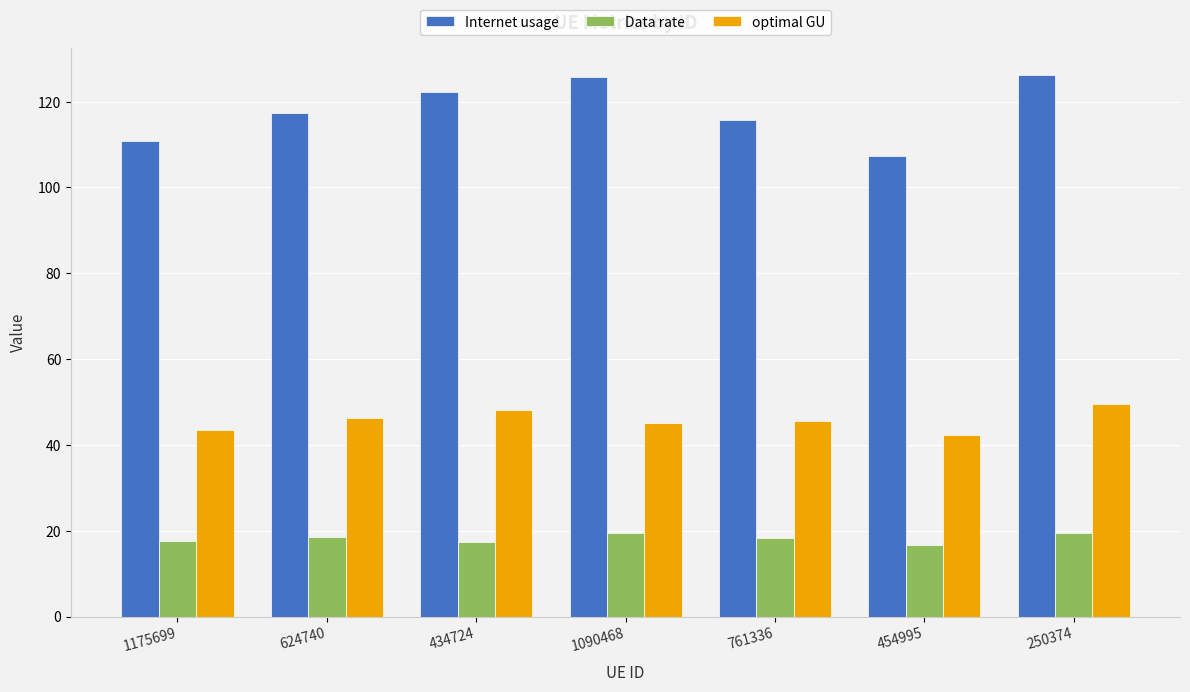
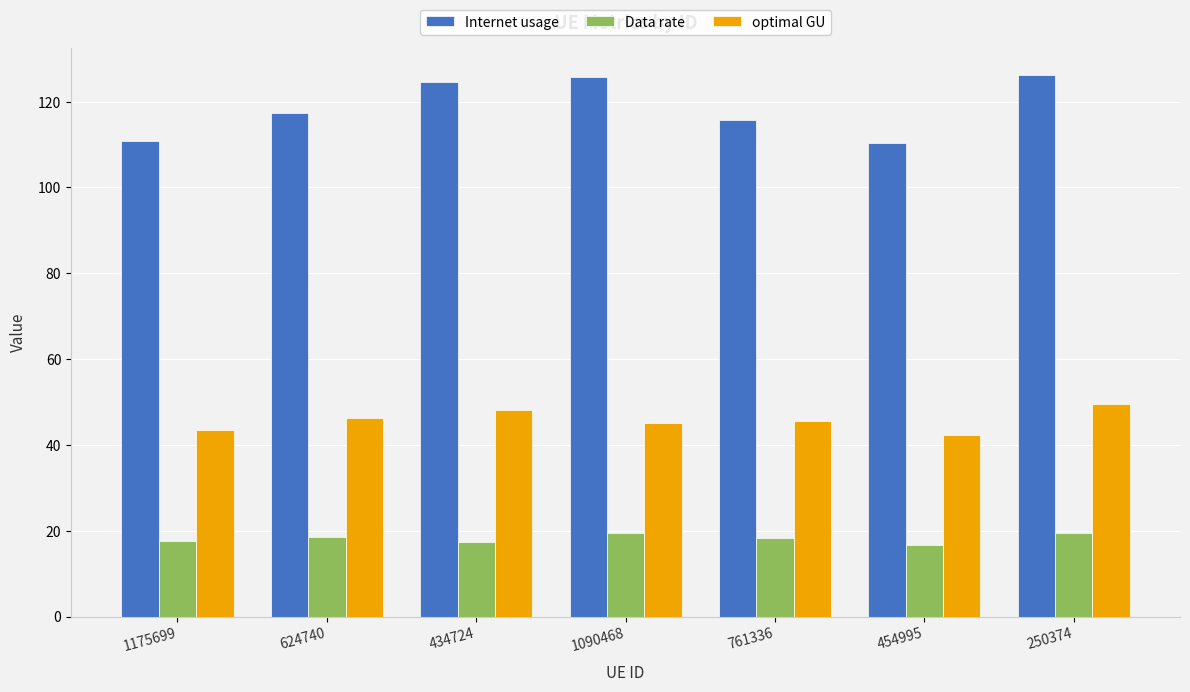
Internet usage, 434724: 122 -> 125
Internet usage, 454995: 107 -> 110
